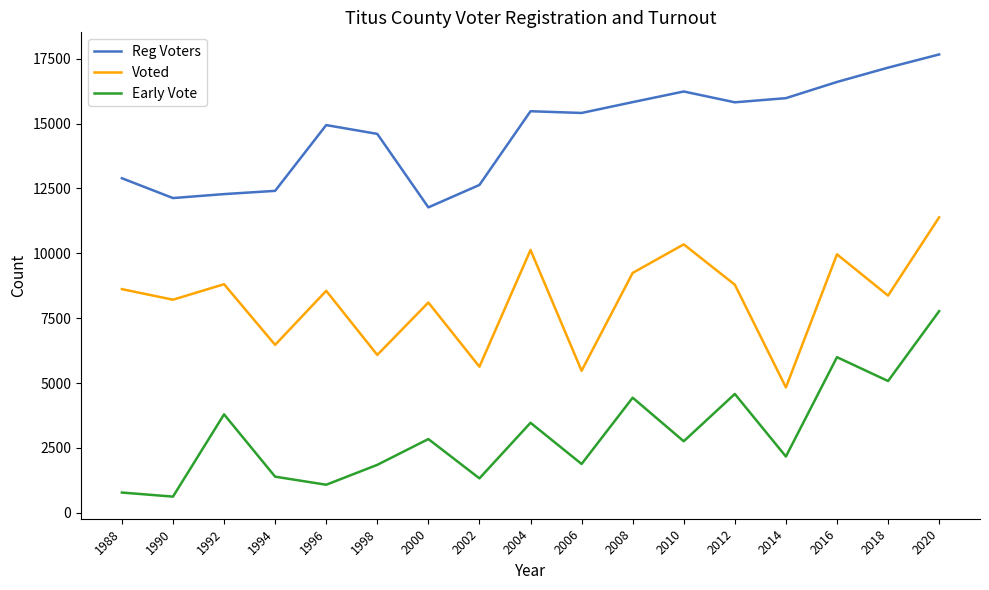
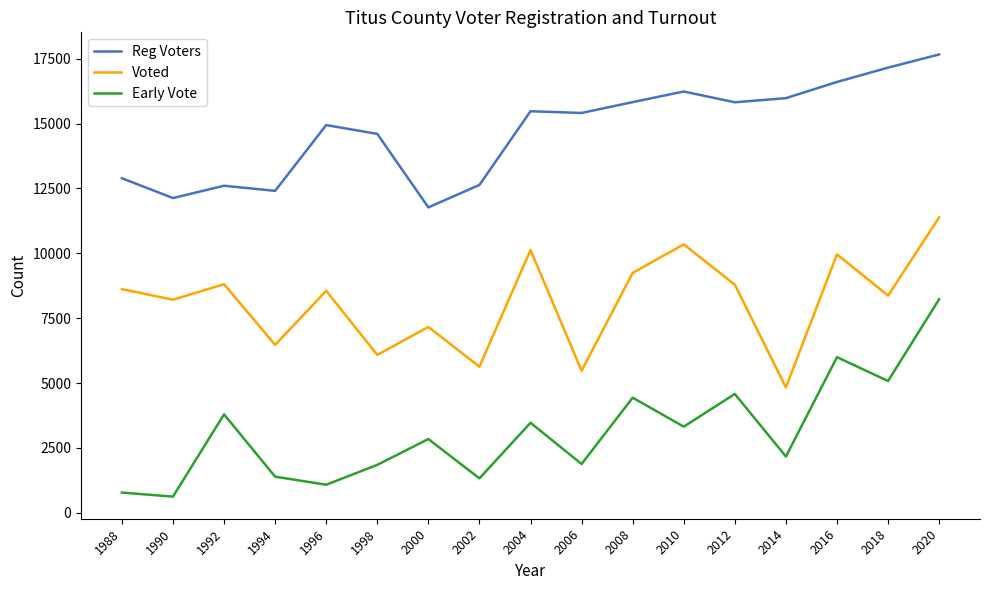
Reg Voters, 1992: 12300 -> 12600
Voted, 2000: 8100 -> 7200
Early Vote, 2010: 2800 -> 3300
Early Vote, 2020: 7800 -> 8200
